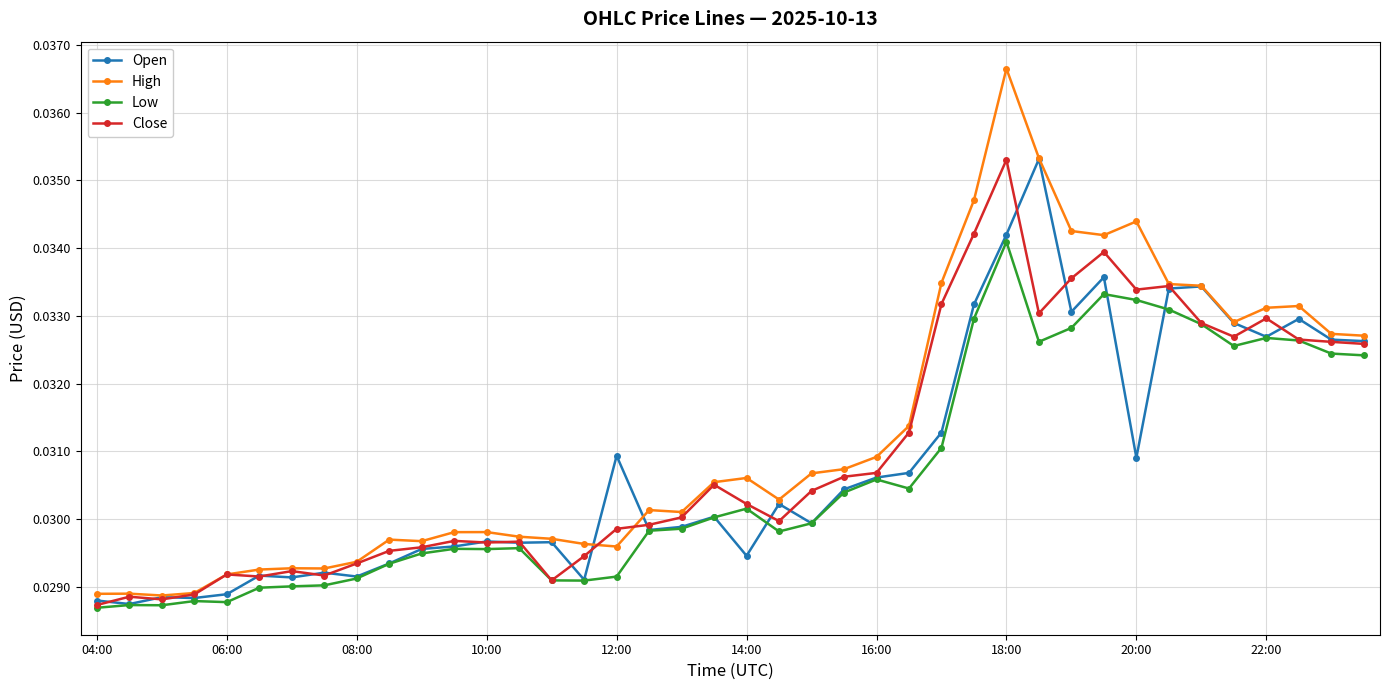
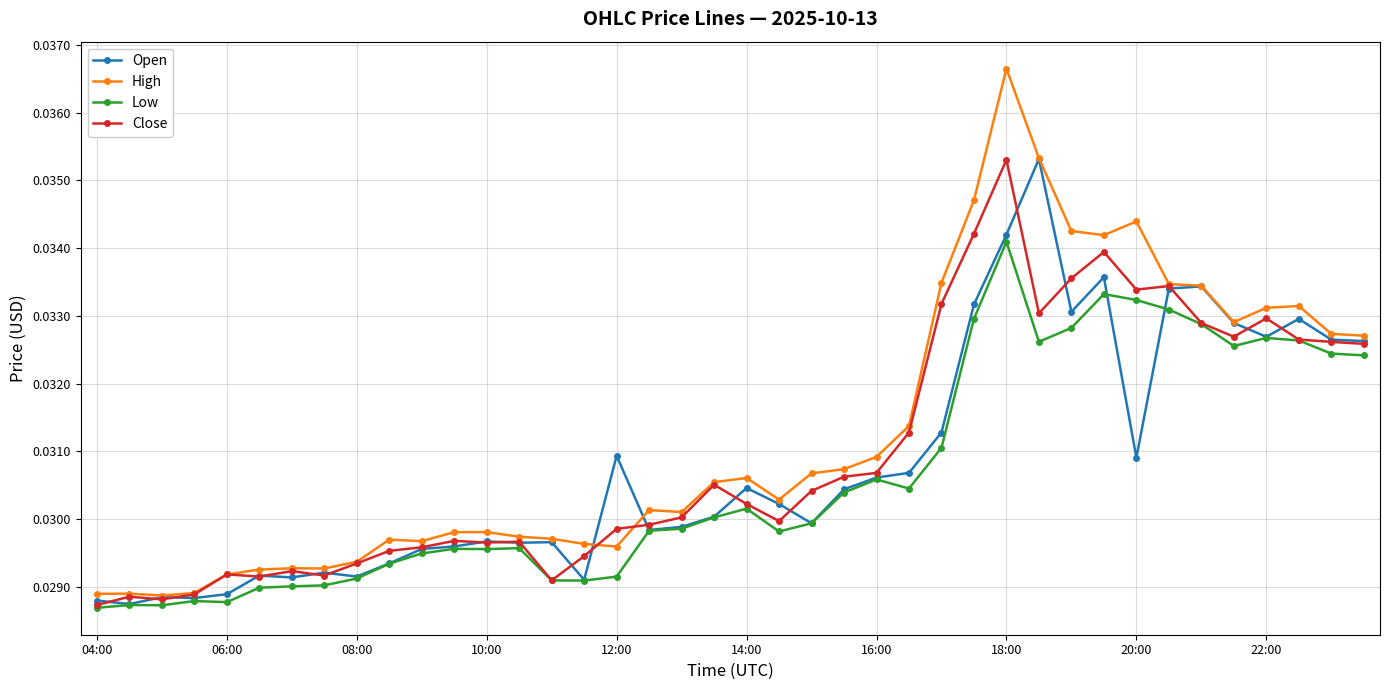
Open, 14:00: 0.0295 -> 0.0305
